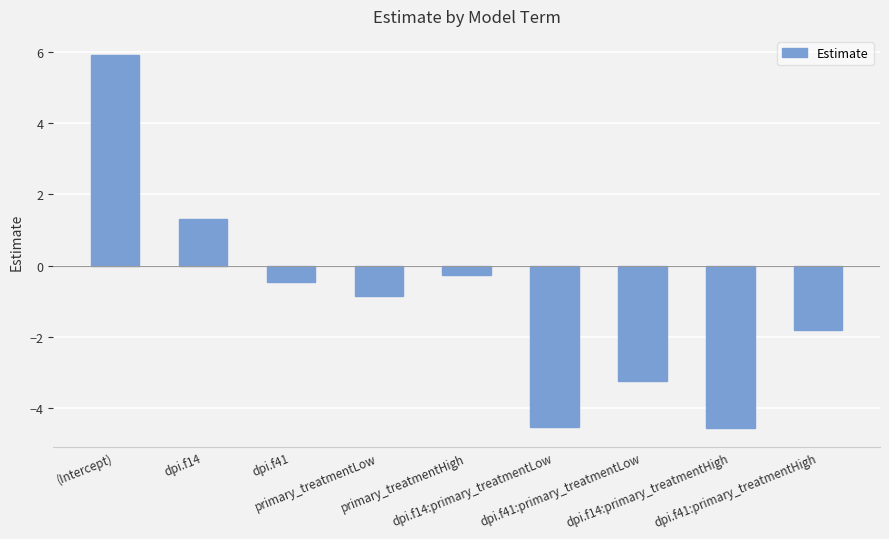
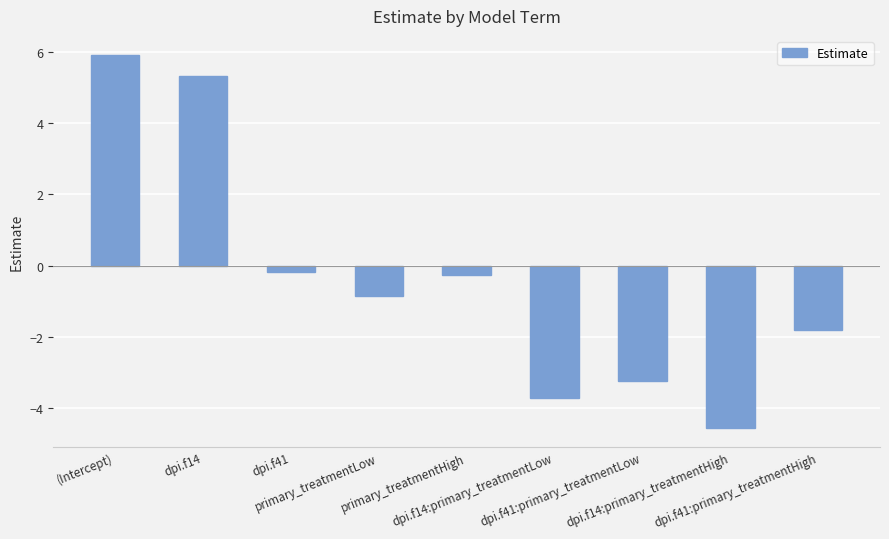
dpi.f14: 1.3 -> 5.3
dpi.f41: -0.4 -> -0.2
dpi.f14:primary_treatmentLow: -4.5 -> -3.7
